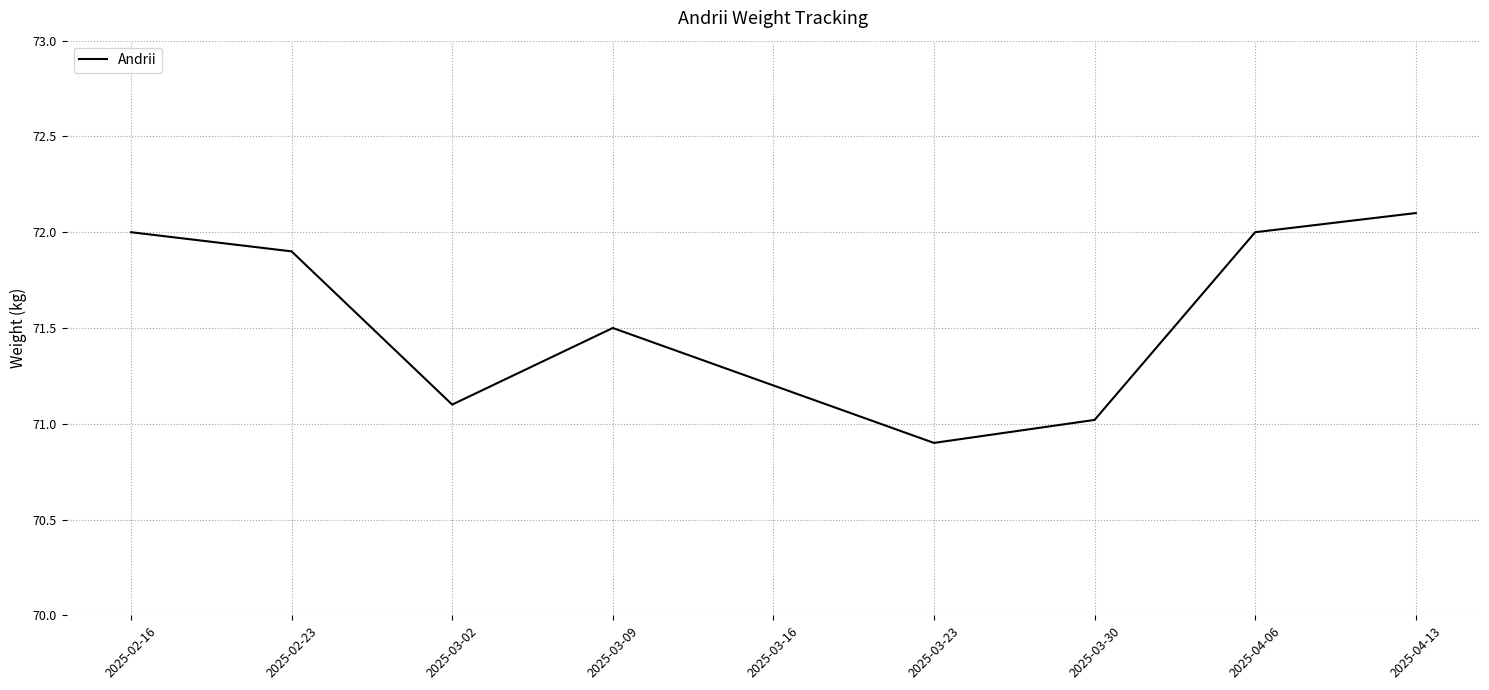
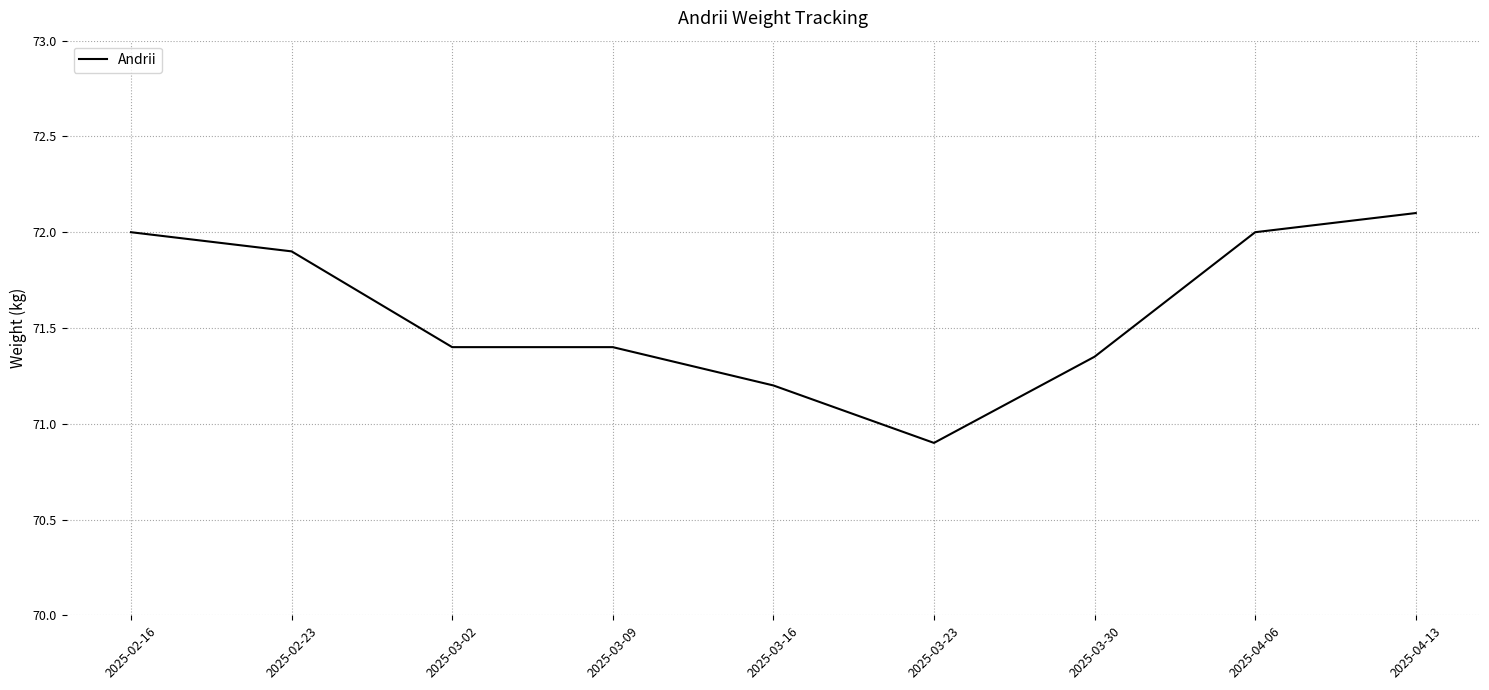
2025-03-02: 71.1 -> 71.4
2025-03-09: 71.5 -> 71.4
2025-03-30: 71.02 -> 71.35
